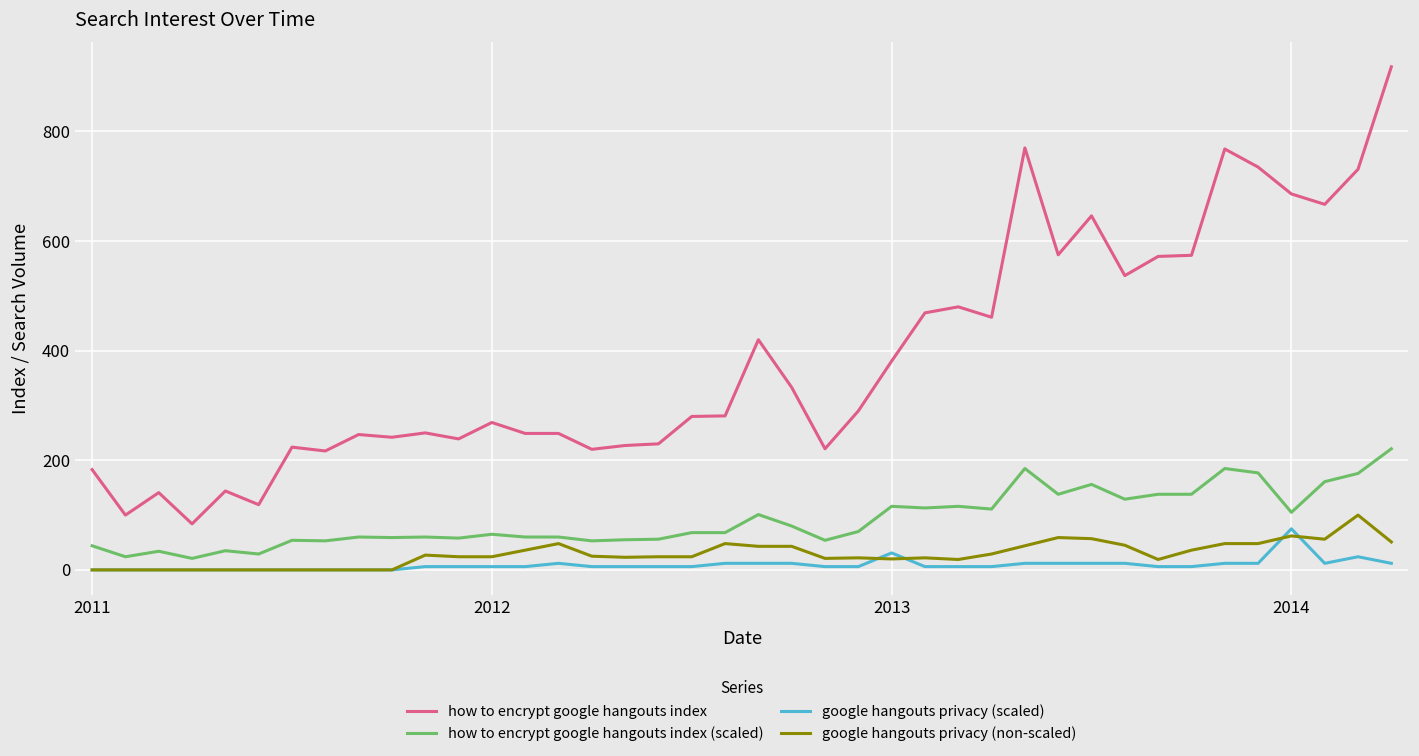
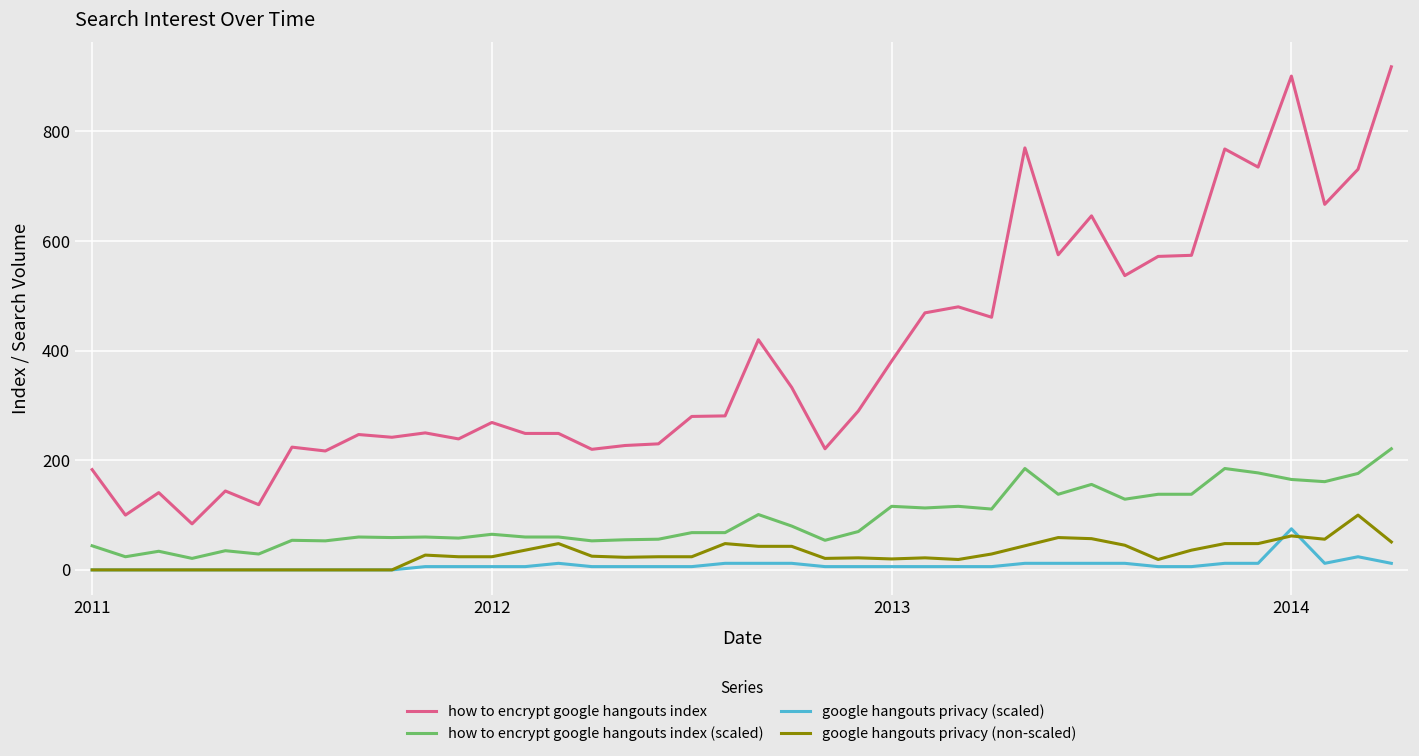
google hangouts privacy (scaled), 2013: 30 -> 10
how to encrypt google hangouts index, 2014: 690 -> 900
how to encrypt google hangouts index (scaled), 2014: 110 -> 170
